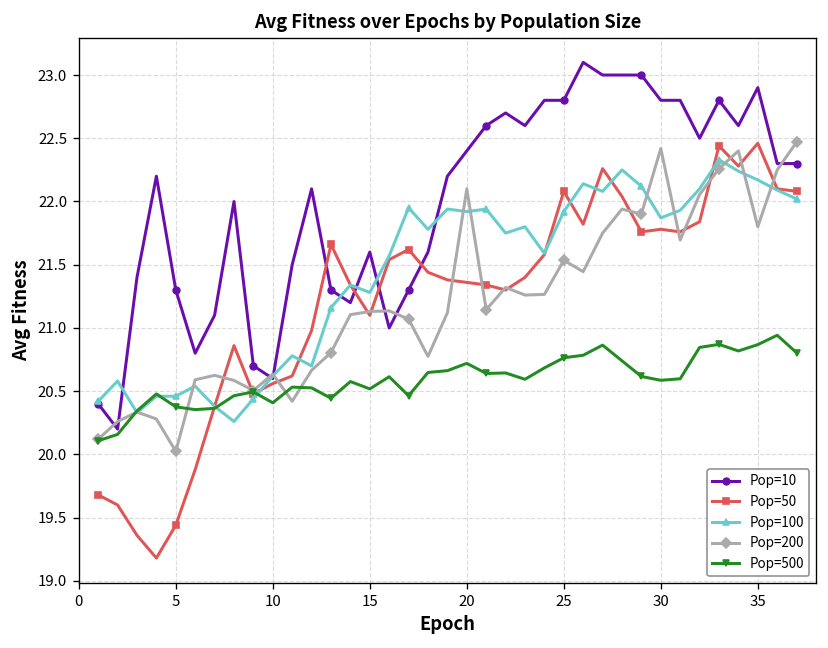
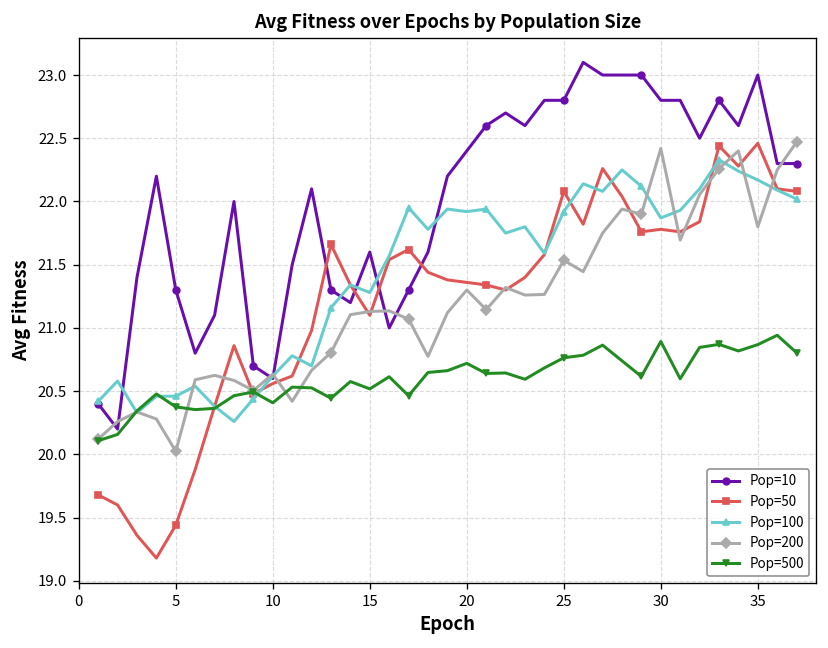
Pop=200, 20: 22.1 -> 21.3
Pop=500, 30: 20.59 -> 20.89
Pop=10, 35: 22.9 -> 23.0
